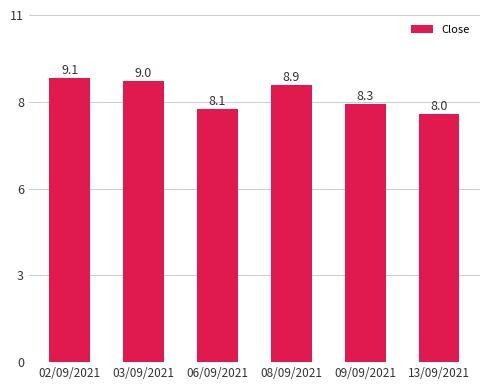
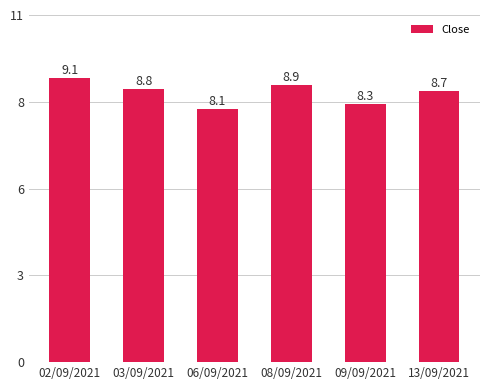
03/09/2021: 9.0 -> 8.8
13/09/2021: 8.0 -> 8.7
